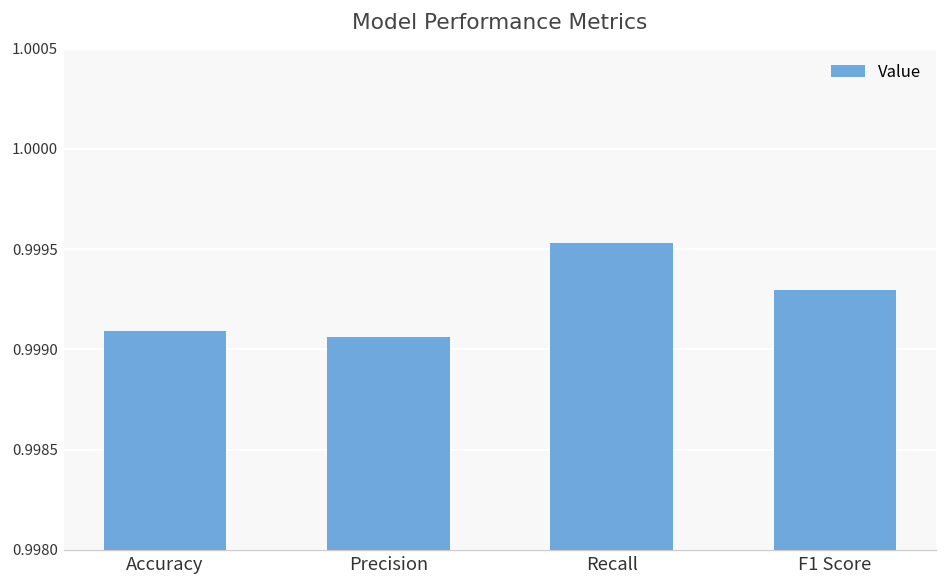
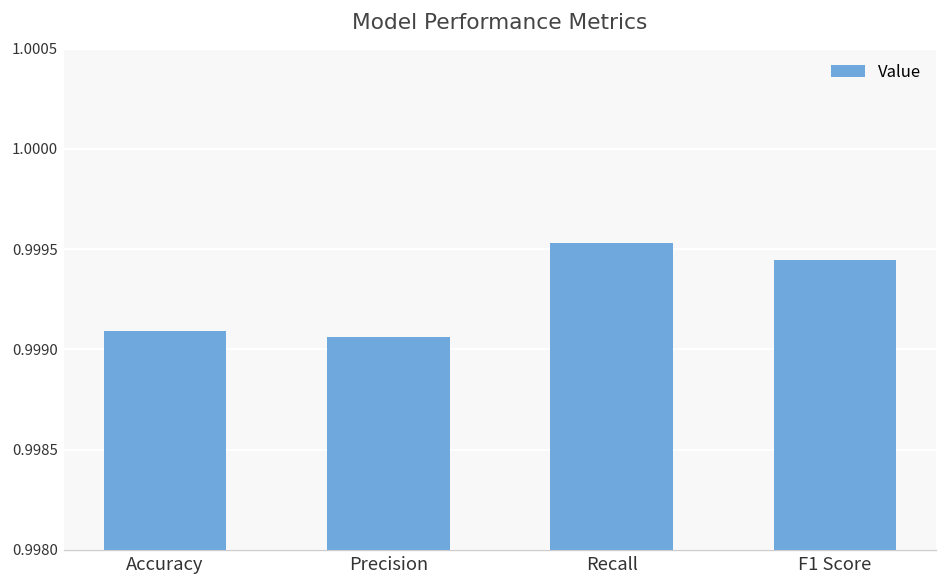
F1 Score: 0.99930 -> 0.99945
